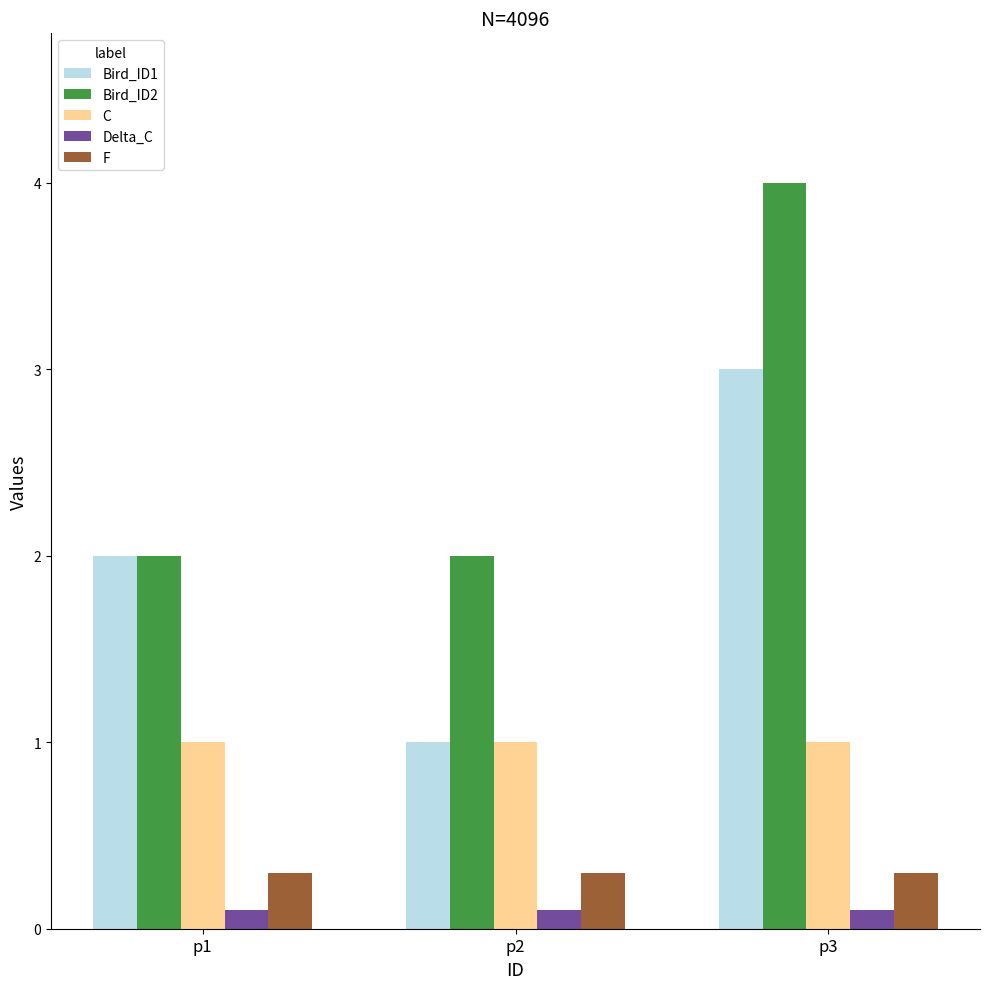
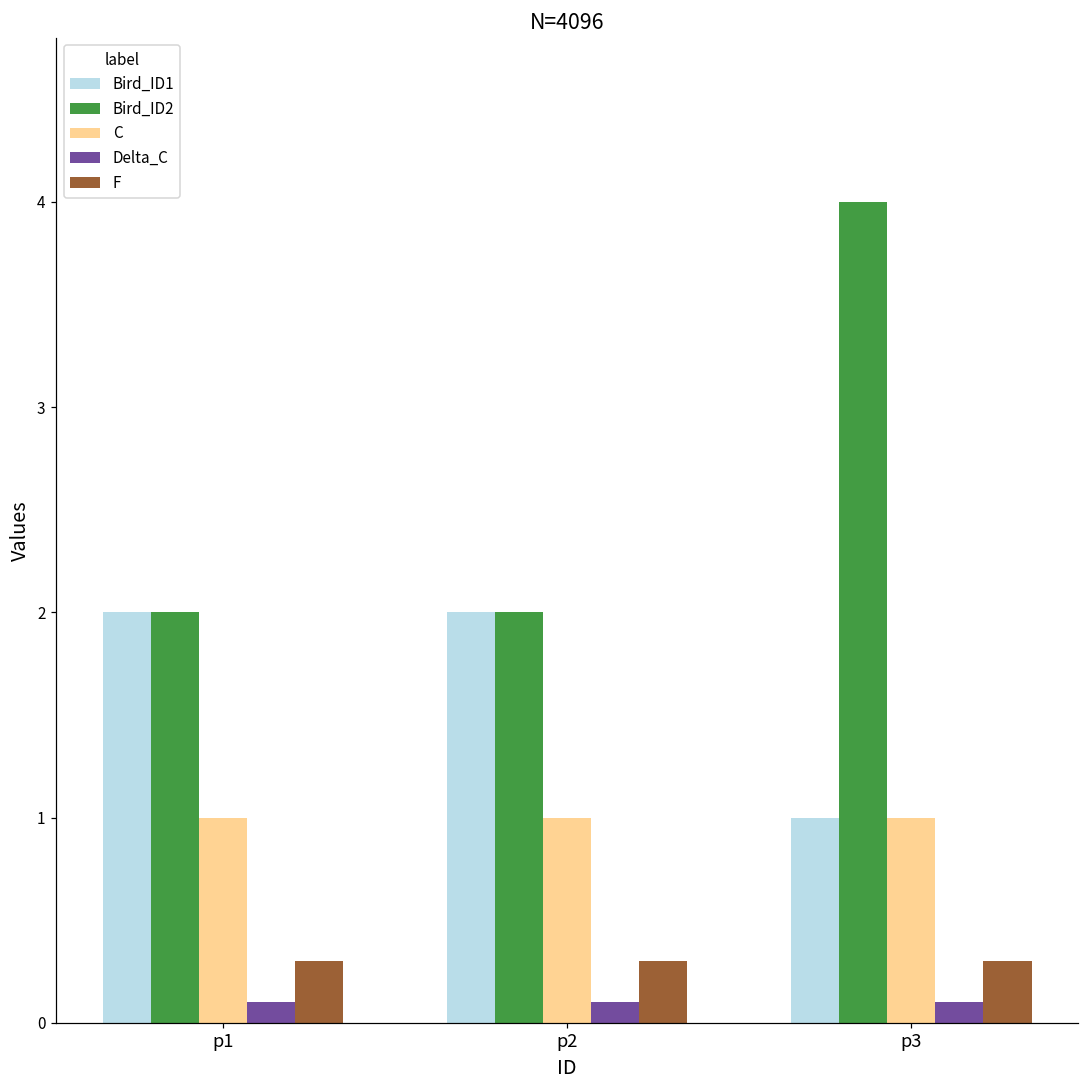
Bird_ID1, p2: 1 -> 2
Bird_ID1, p3: 3 -> 1
